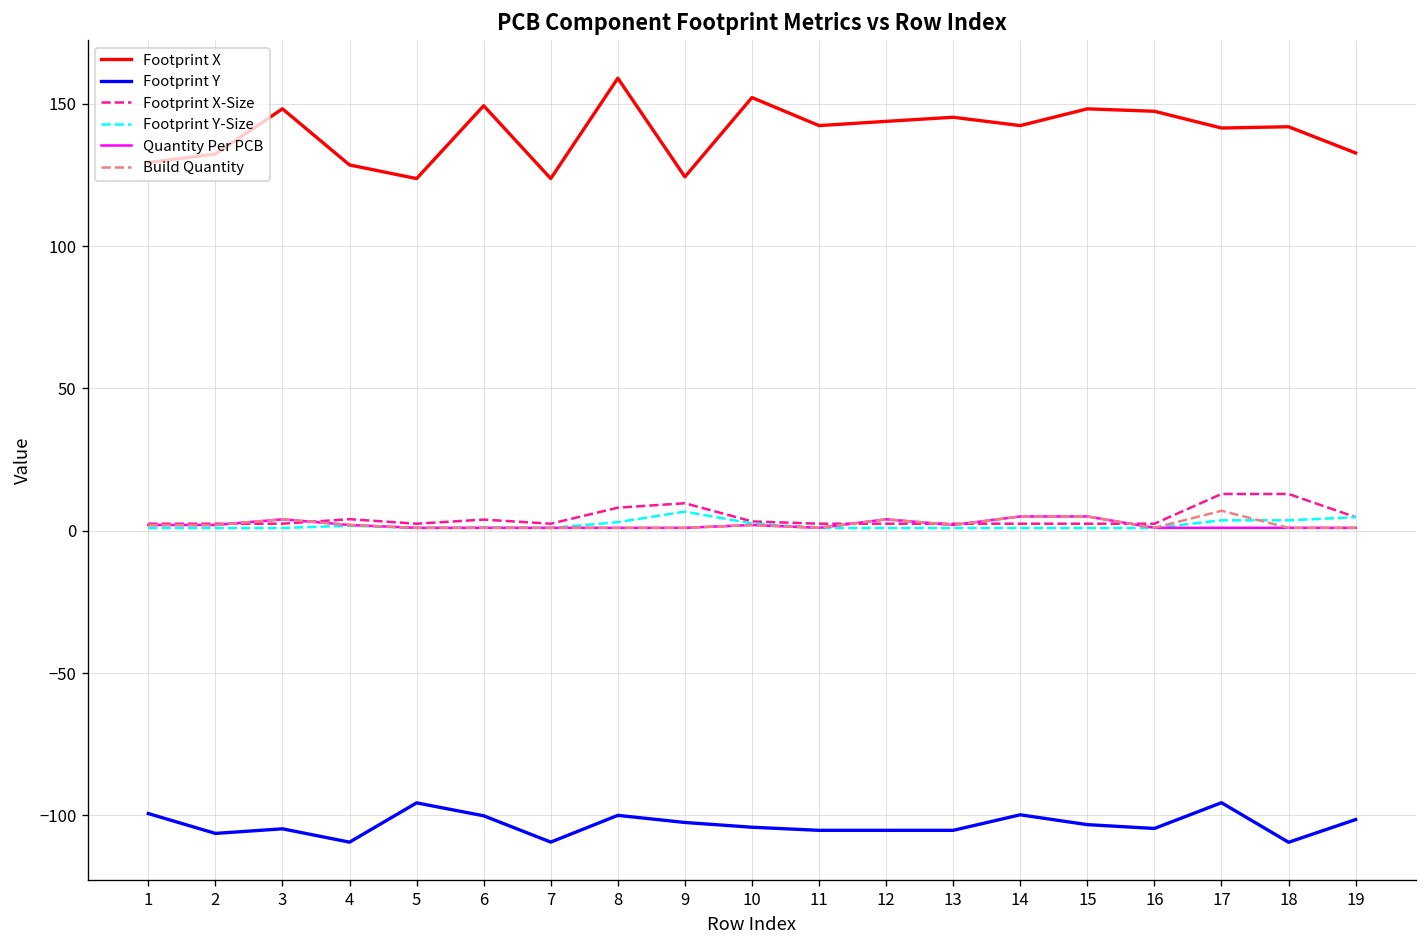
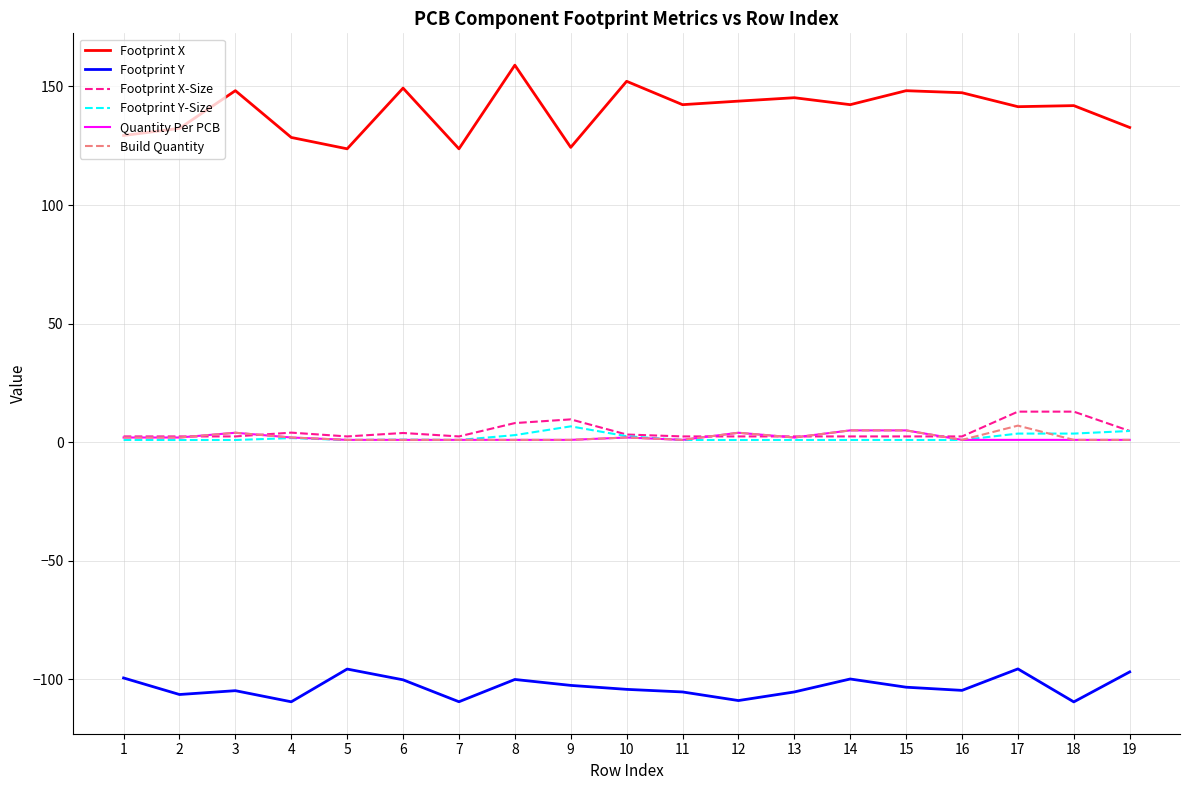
Footprint Y, 12: -105 -> -109
Footprint Y, 19: -101 -> -97
